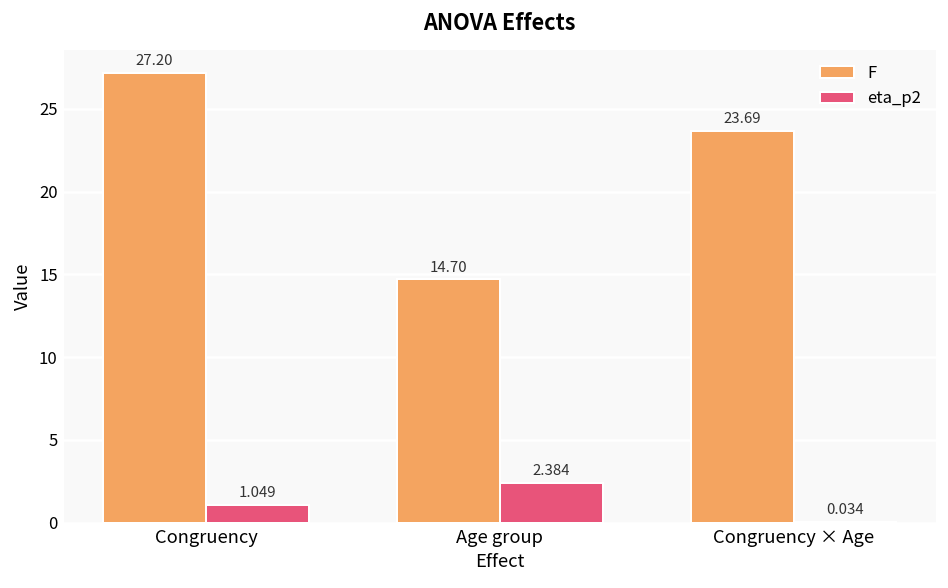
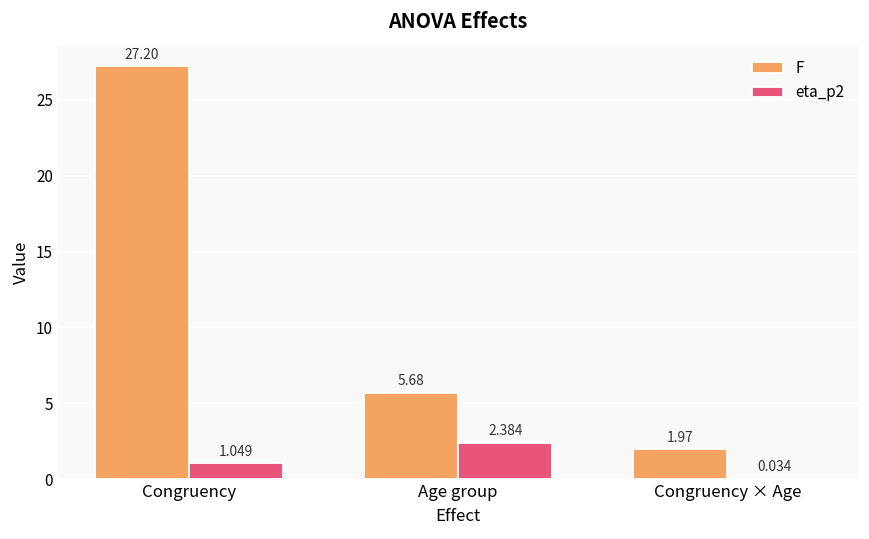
F, Age group: 14.70 -> 5.68
F, Congruency × Age: 23.69 -> 1.97
